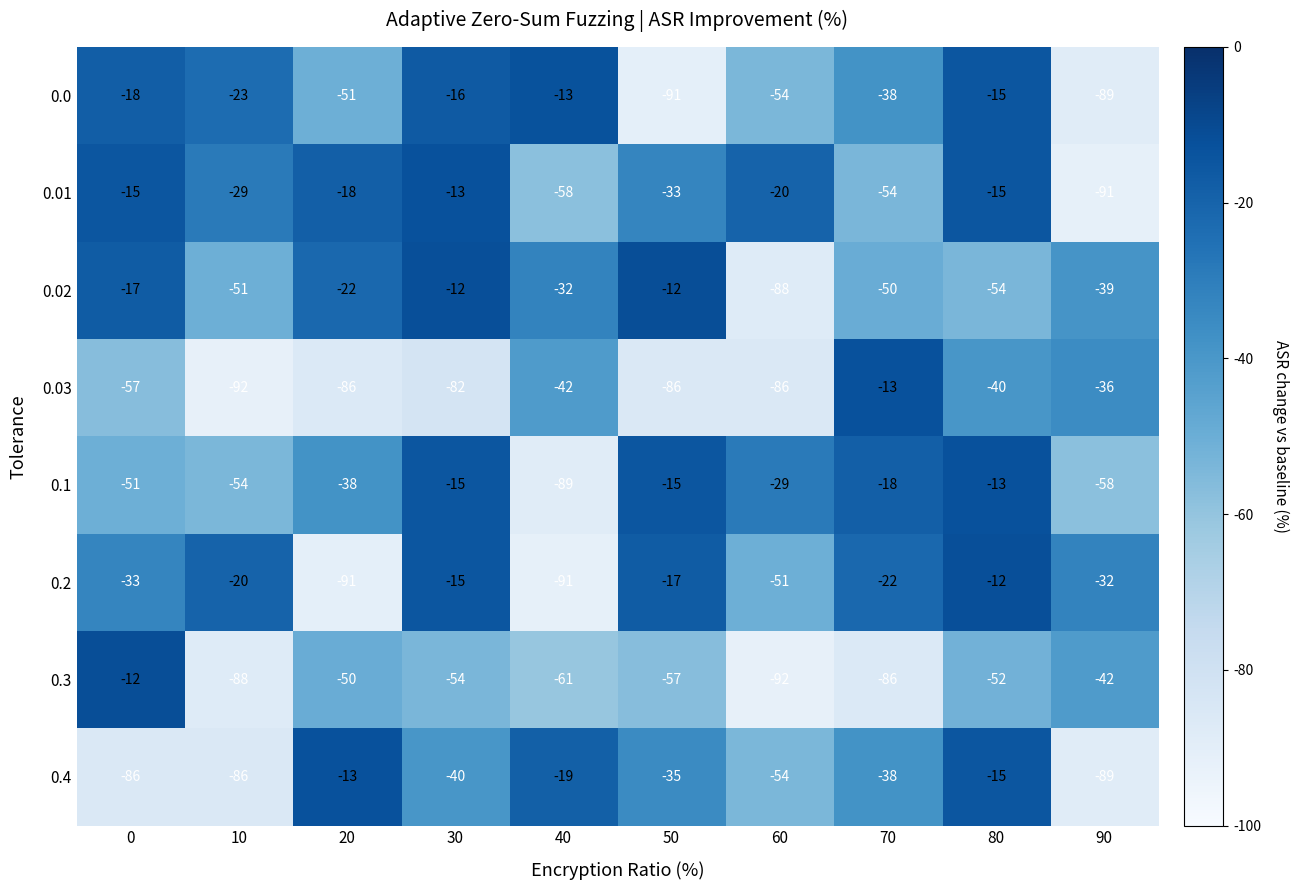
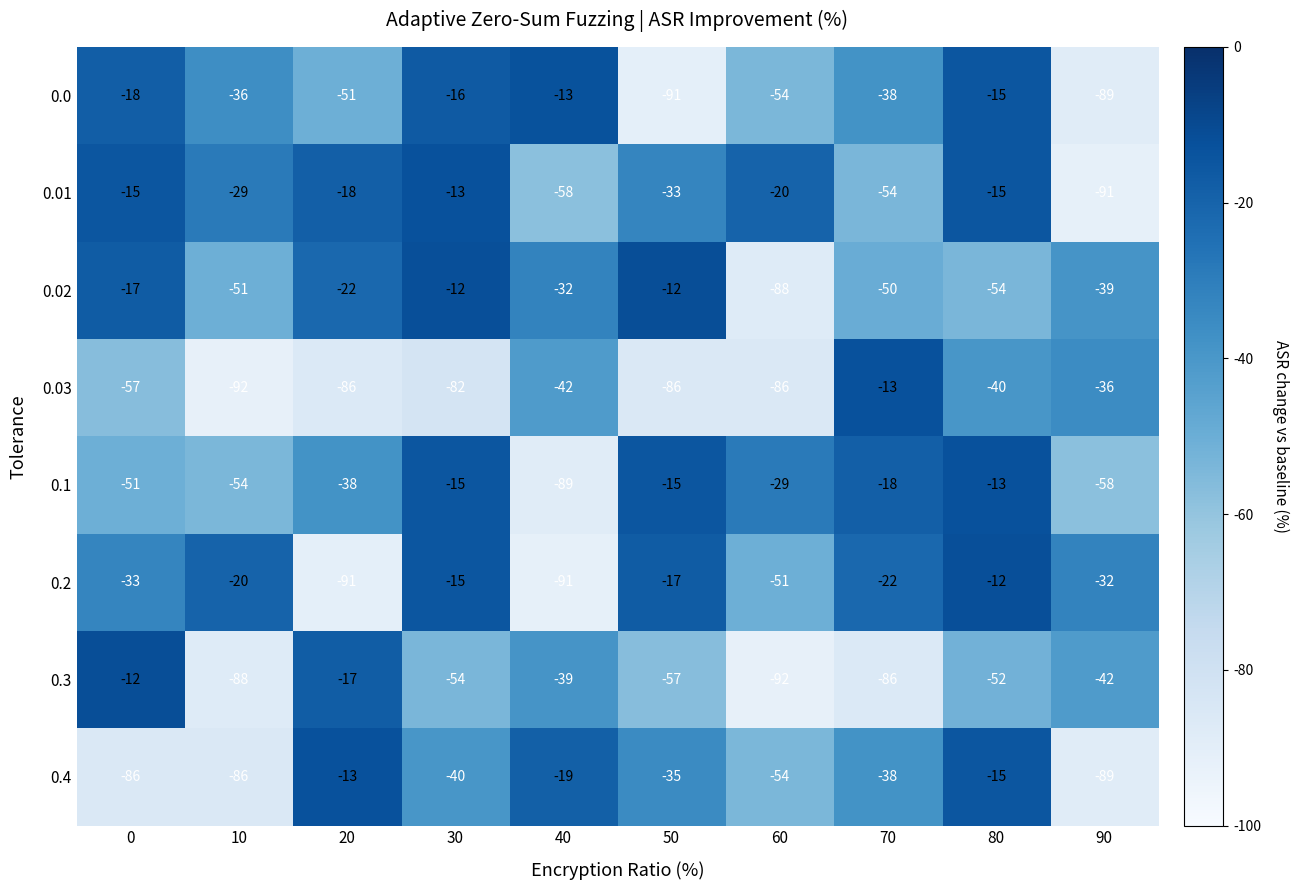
0.0, 10: -23 -> -36
0.3, 20: -50 -> -17
0.3, 40: -61 -> -39
